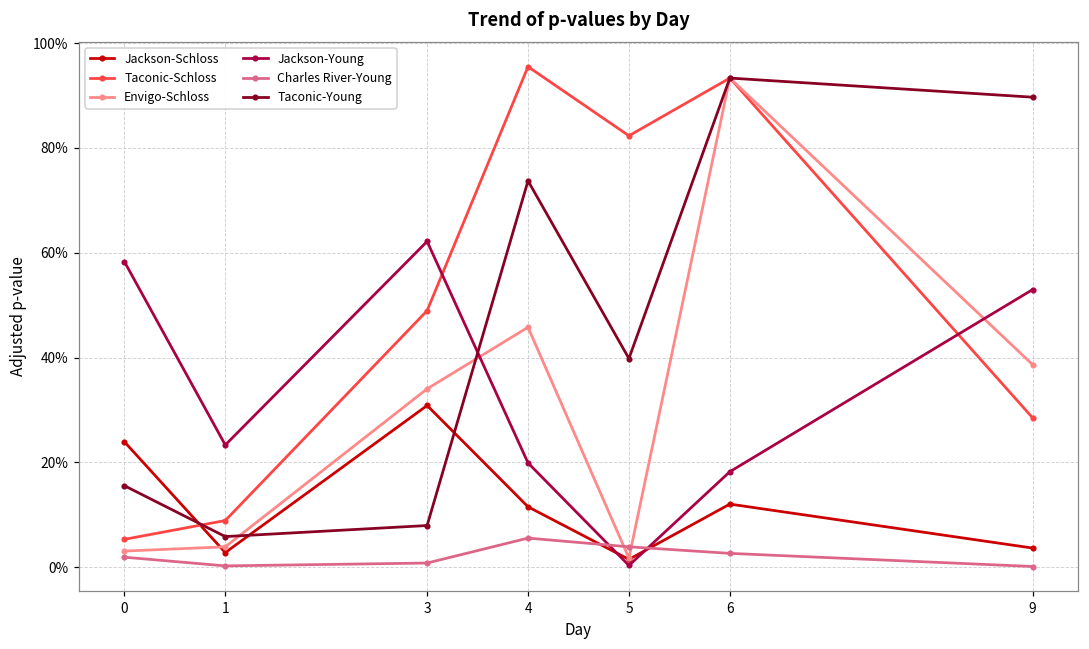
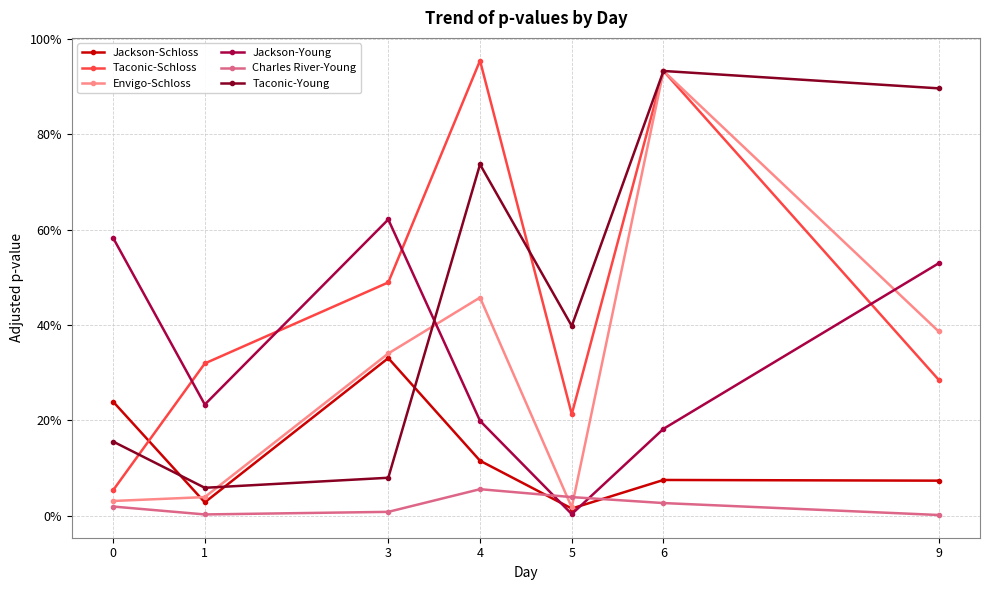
Taconic-Schloss, 1: 9% -> 32%
Jackson-Schloss, 3: 31% -> 33%
Taconic-Schloss, 5: 82% -> 21%
Jackson-Schloss, 6: 12% -> 7%
Jackson-Schloss, 9: 4% -> 7%
